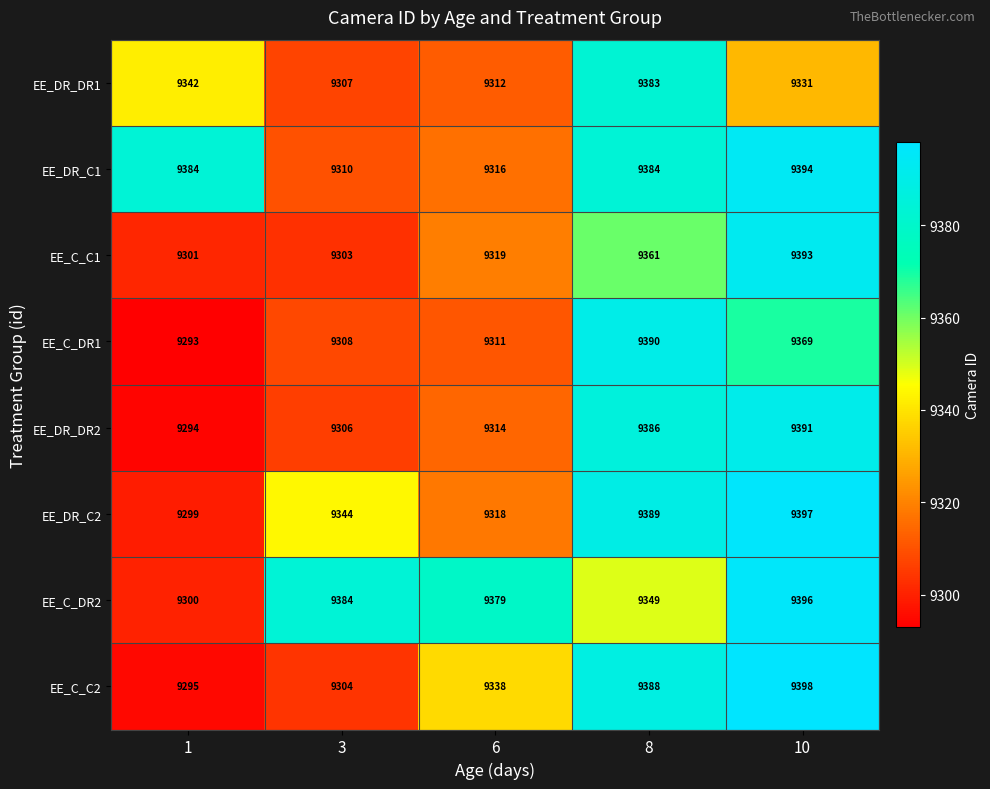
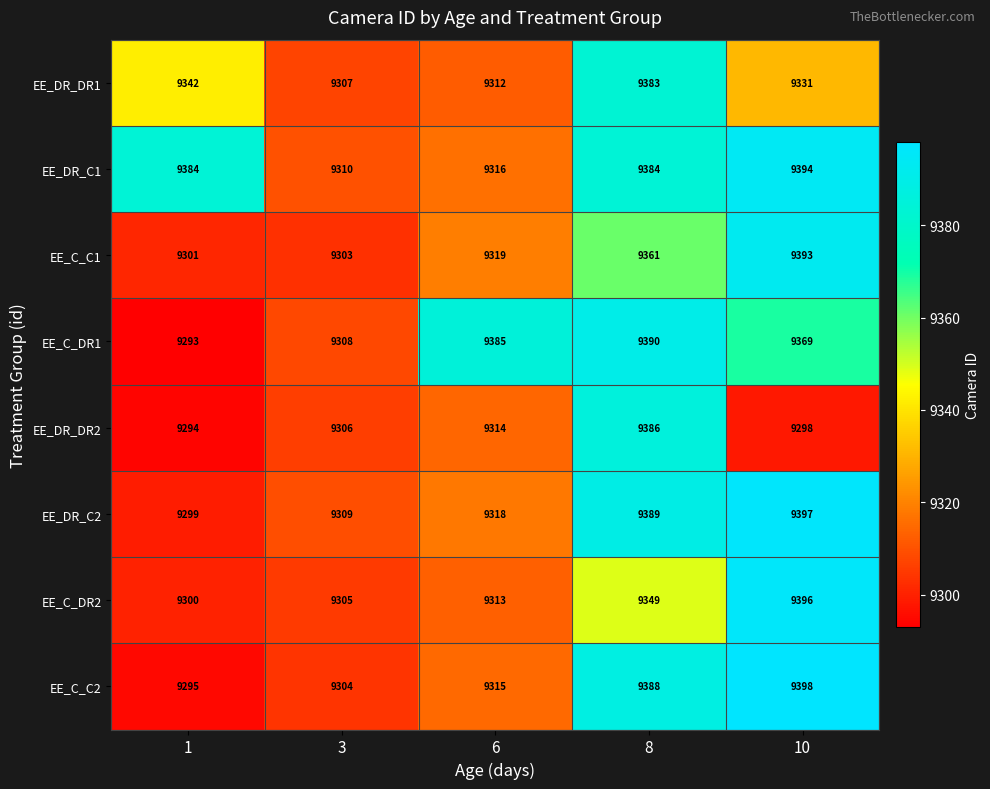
EE_C_DR1, 6: 9311 -> 9385
EE_DR_DR2, 10: 9391 -> 9298
EE_DR_C2, 3: 9344 -> 9309
EE_C_DR2, 3: 9384 -> 9305
EE_C_DR2, 6: 9379 -> 9313
EE_C_C2, 6: 9338 -> 9315
